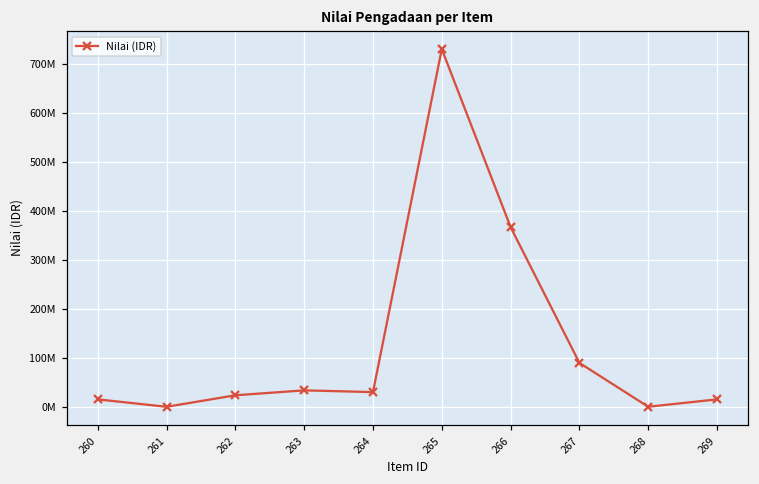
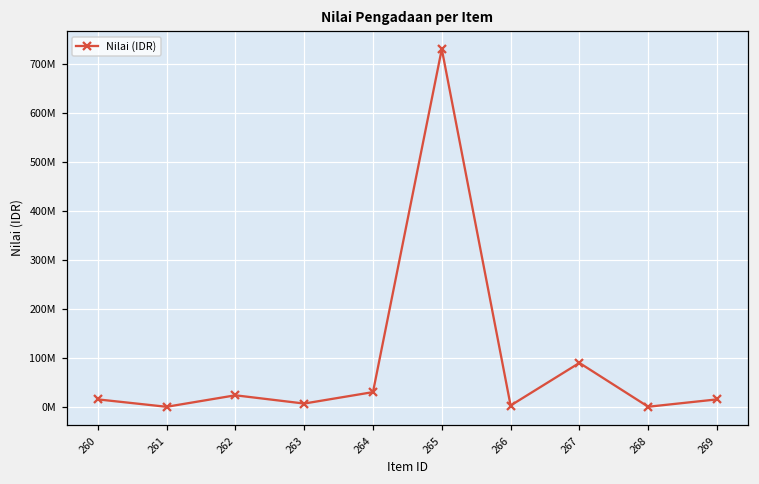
263: 30000000 -> 10000000
266: 370000000 -> 0
